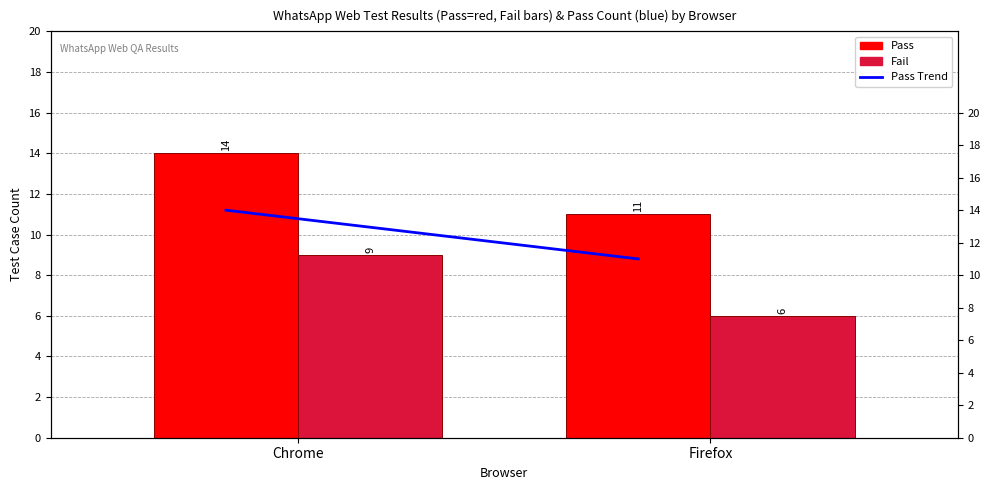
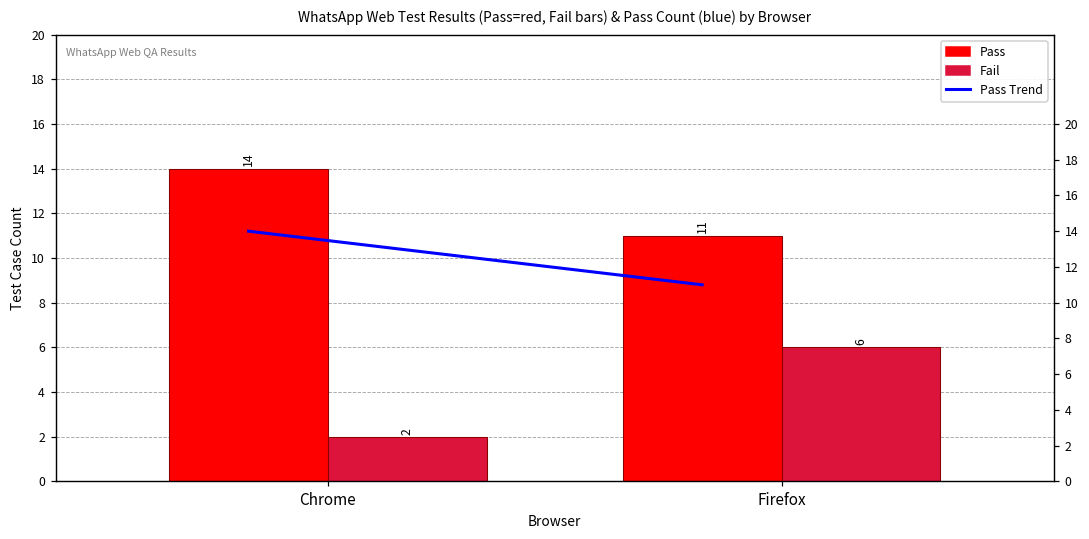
Fail, Chrome: 9 -> 2
